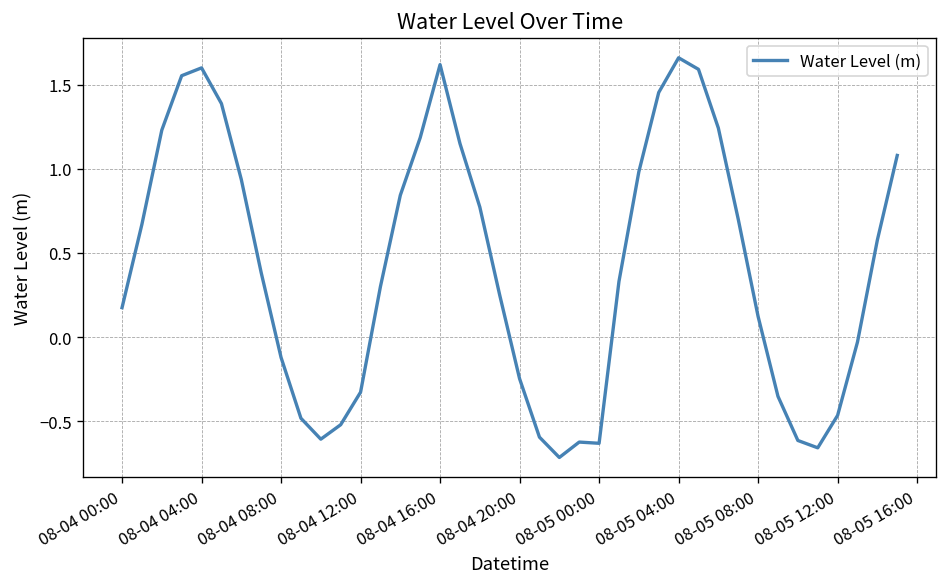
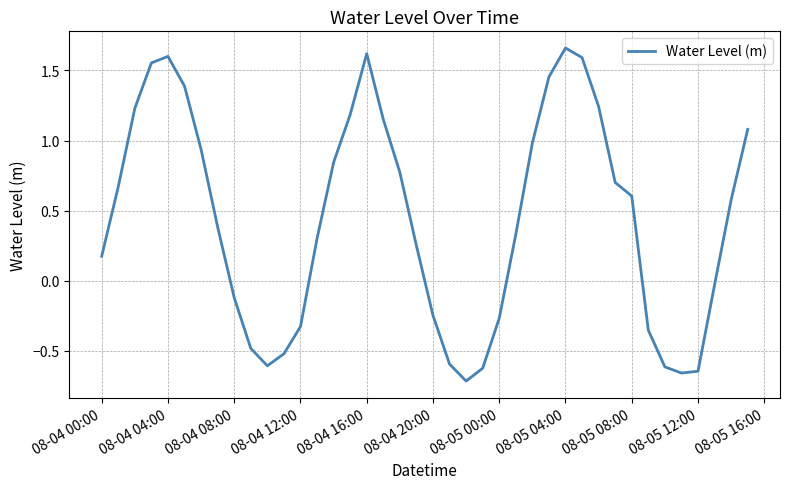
08-05 00:00: -0.63 -> -0.27
08-05 08:00: 0.12 -> 0.60
08-05 12:00: -0.47 -> -0.65
